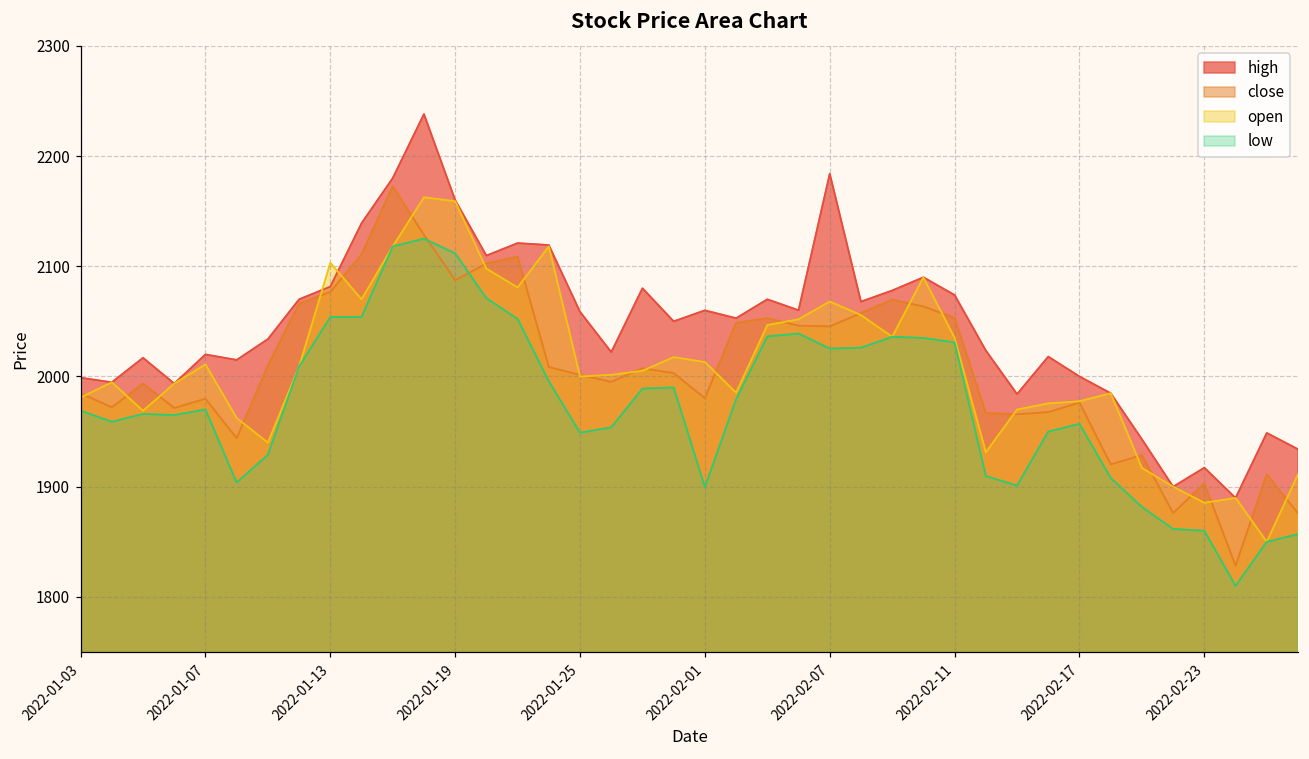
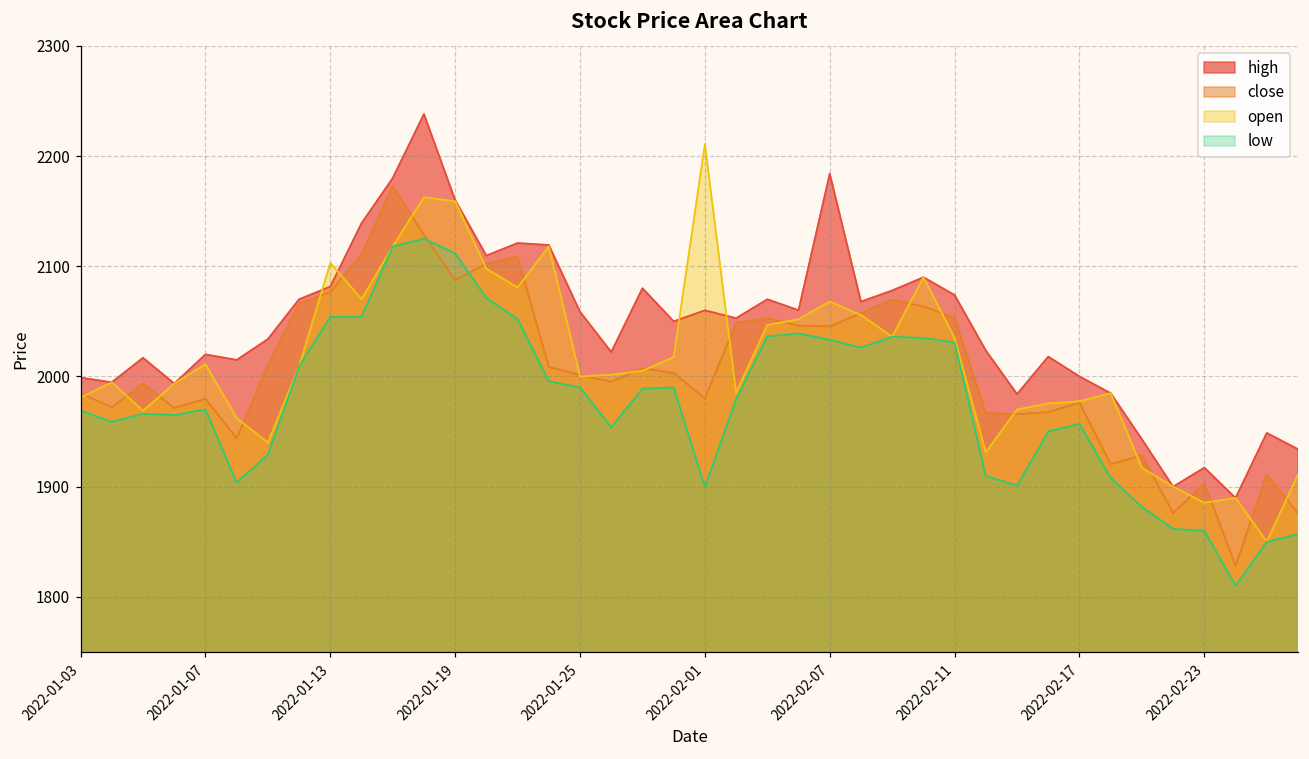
low, 2022-01-25: 1949 -> 1990
open, 2022-02-01: 2013 -> 2211
low, 2022-02-07: 2025 -> 2033
